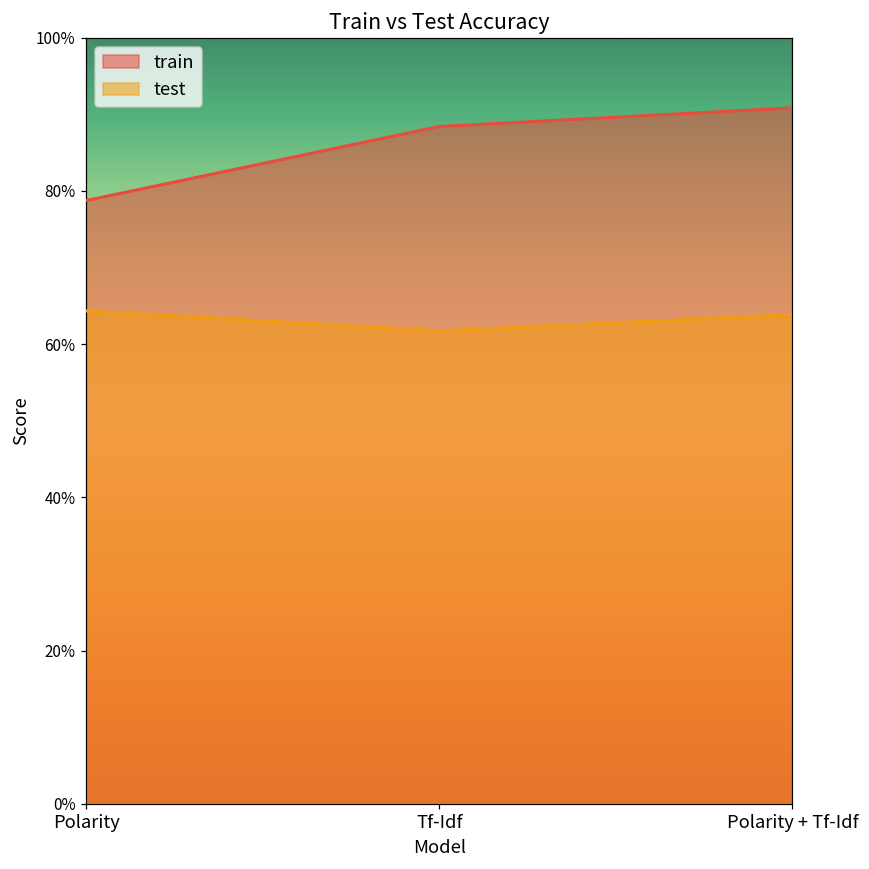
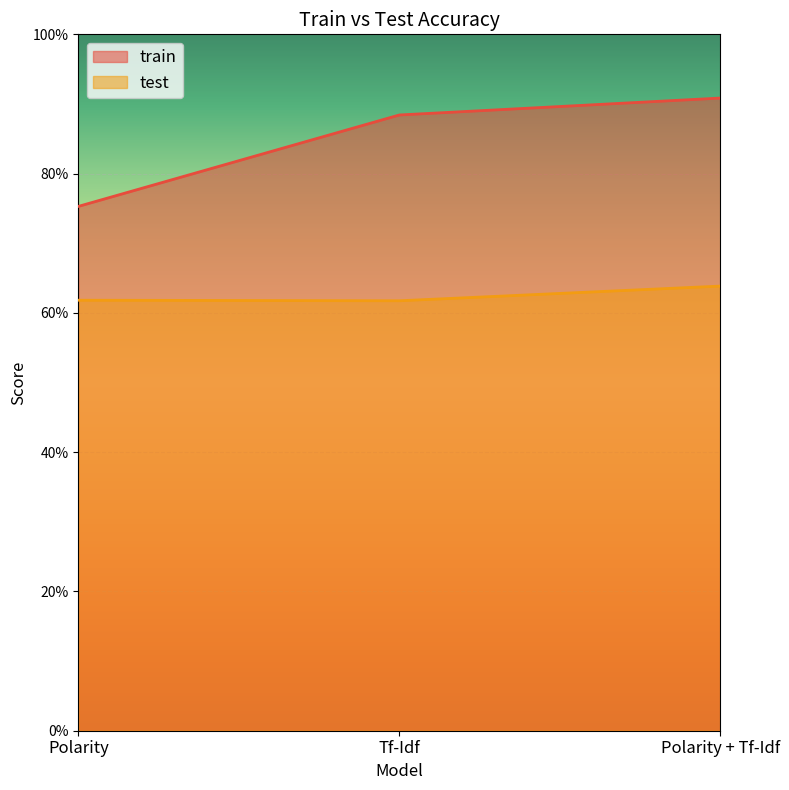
train, Polarity: 79% -> 75%
test, Polarity: 64% -> 62%
